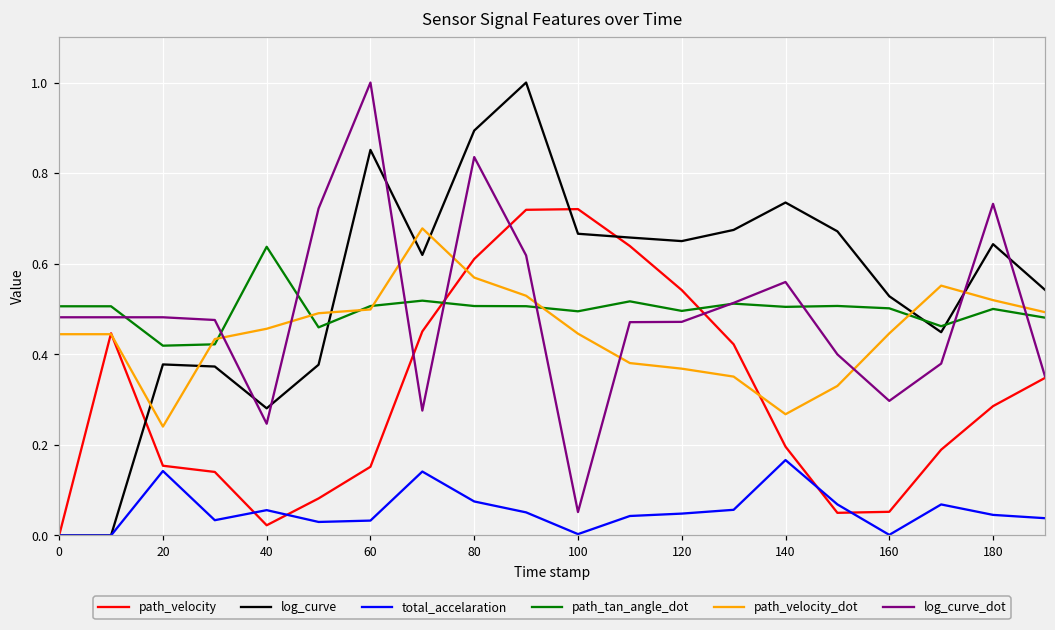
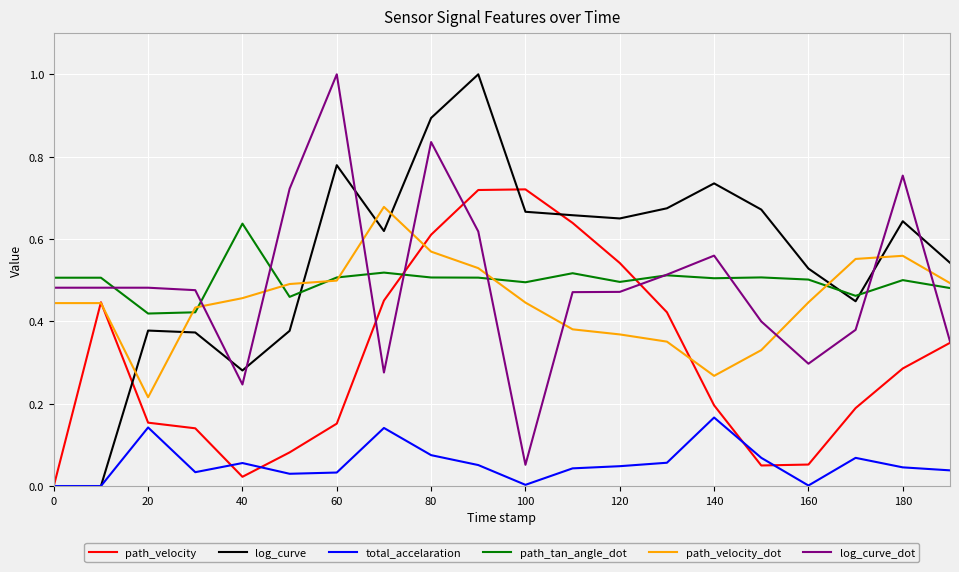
path_velocity_dot, 20: 0.24 -> 0.22
log_curve, 60: 0.85 -> 0.78
path_velocity_dot, 180: 0.52 -> 0.56
log_curve_dot, 180: 0.73 -> 0.75
